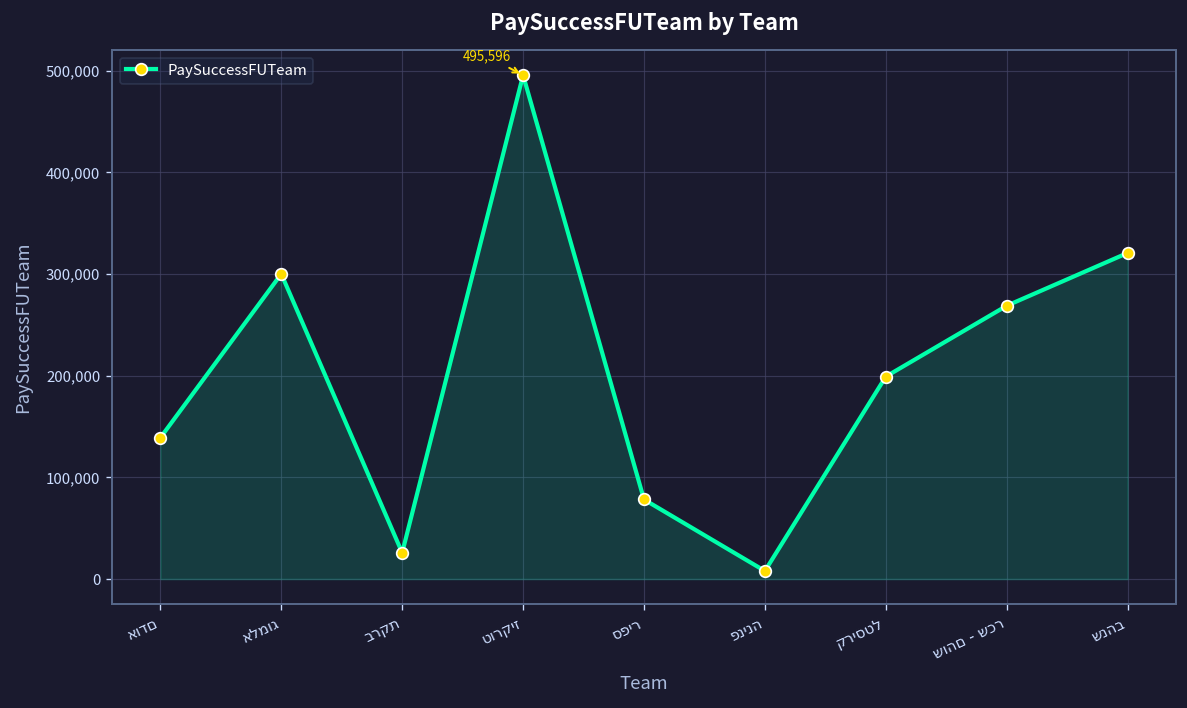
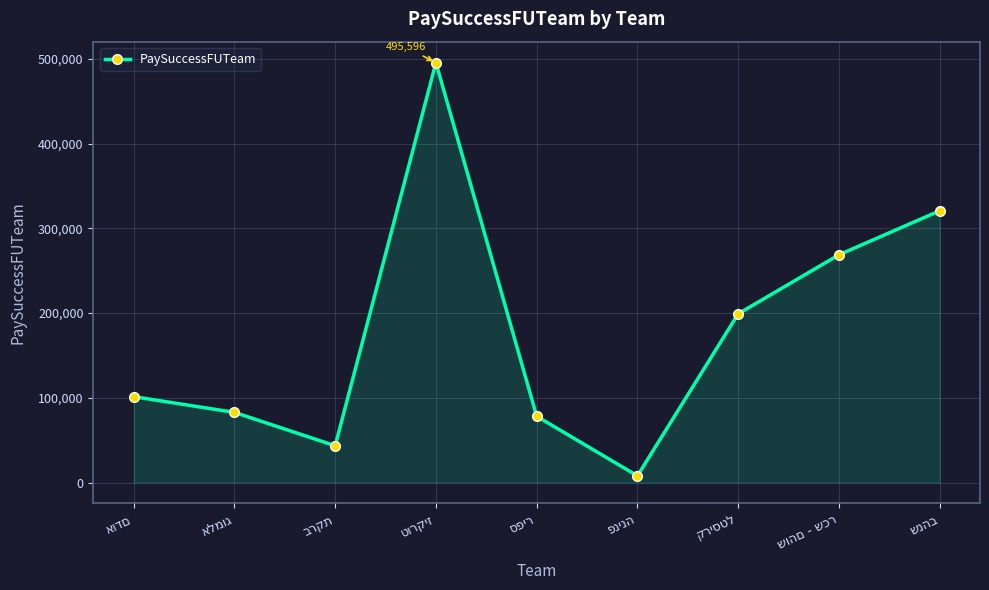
אודם: 140,000 -> 100,000
אלמוג: 300,000 -> 80,000
ברקת: 30,000 -> 40,000
